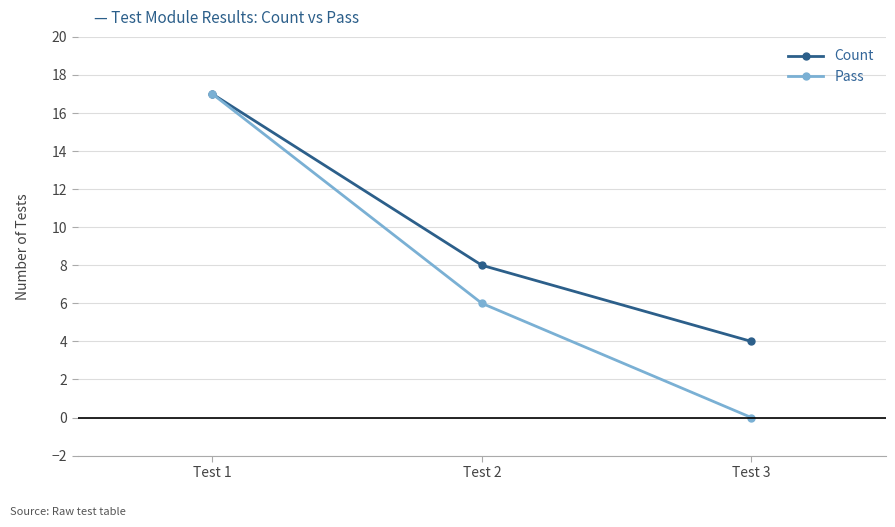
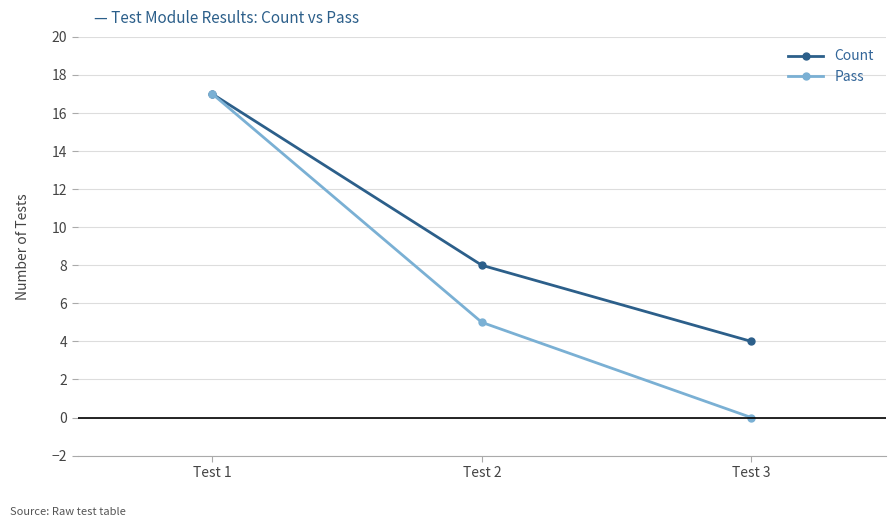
Pass, Test 2: 6 -> 5
